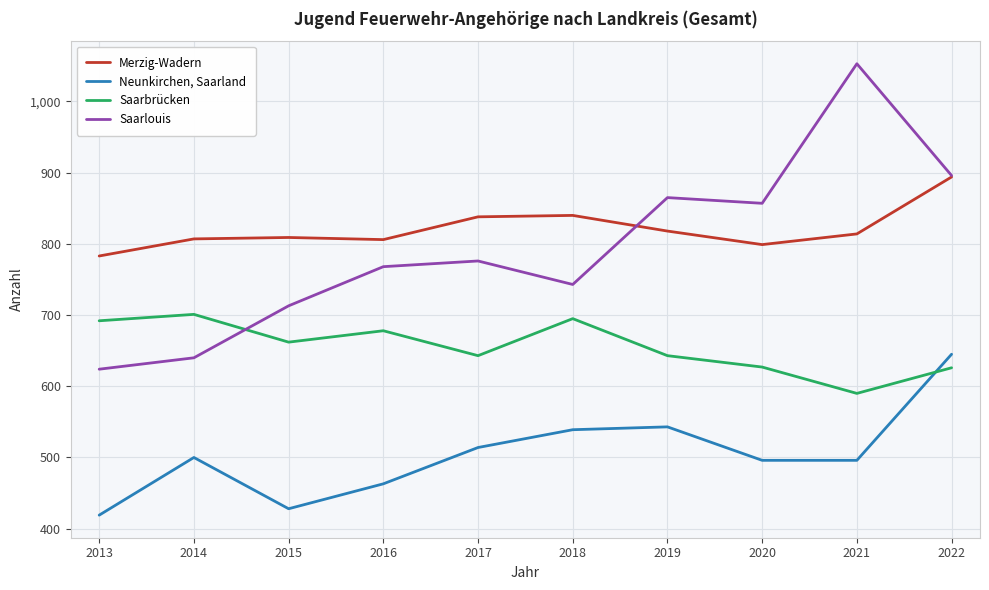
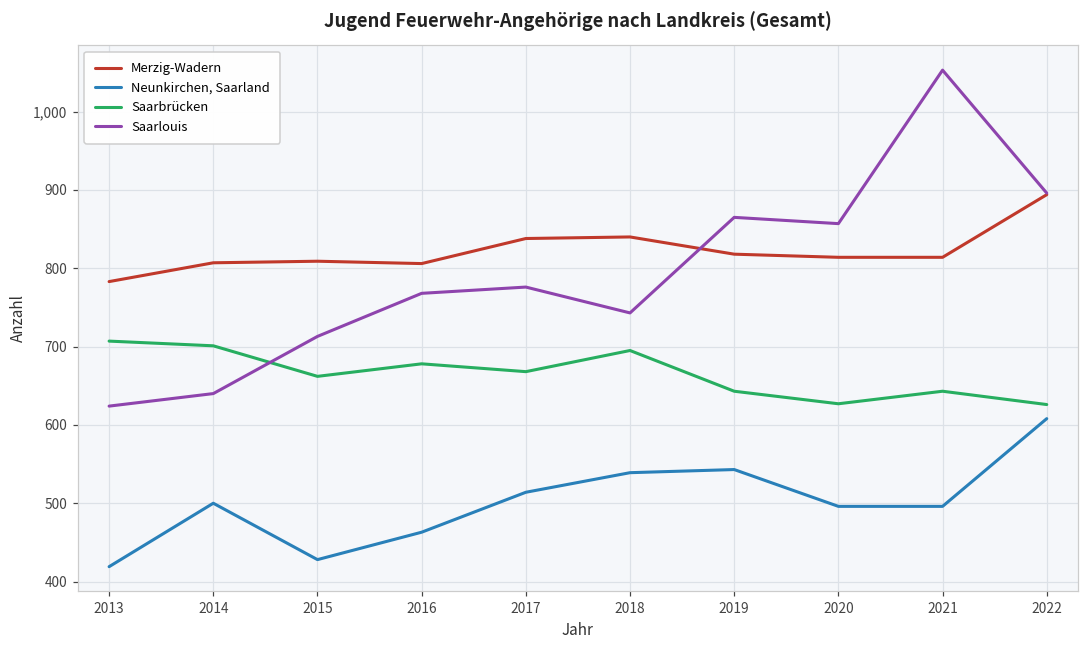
Saarbrücken, 2013: 690 -> 710
Saarbrücken, 2017: 640 -> 670
Merzig-Wadern, 2020: 800 -> 810
Saarbrücken, 2021: 590 -> 640
Neunkirchen, Saarland, 2022: 650 -> 610
